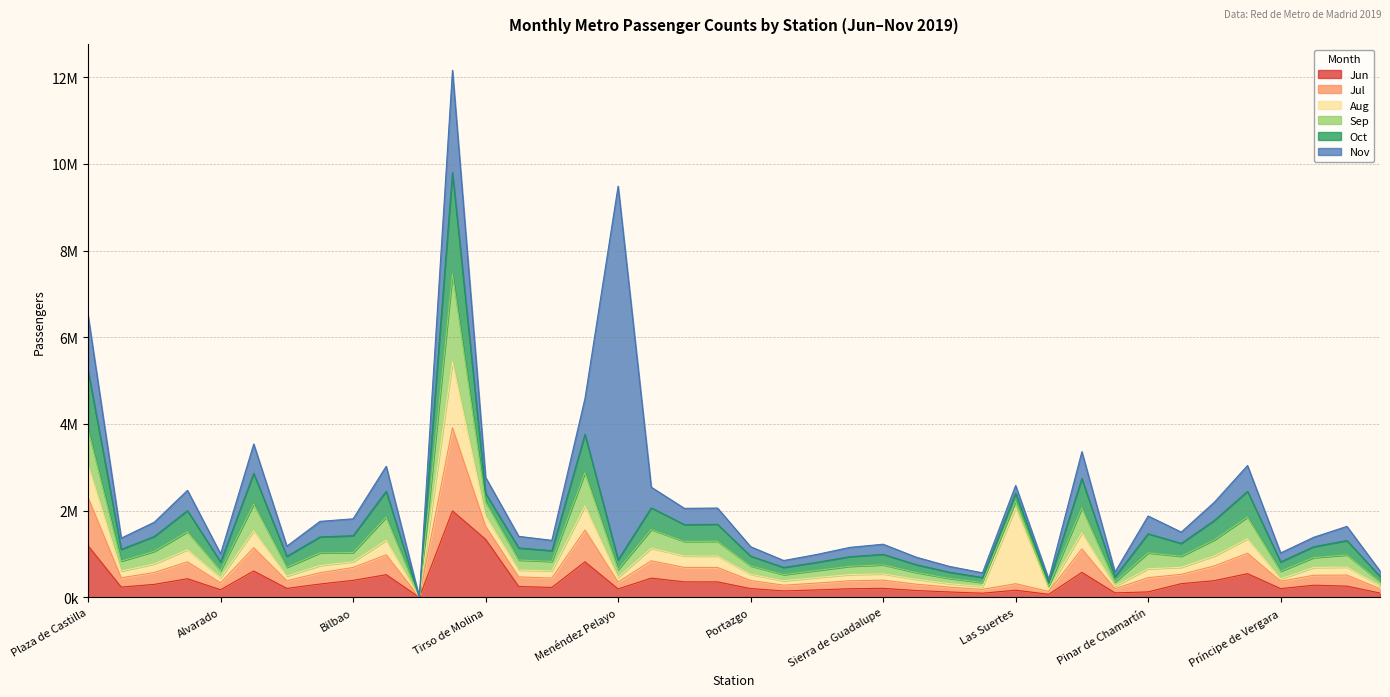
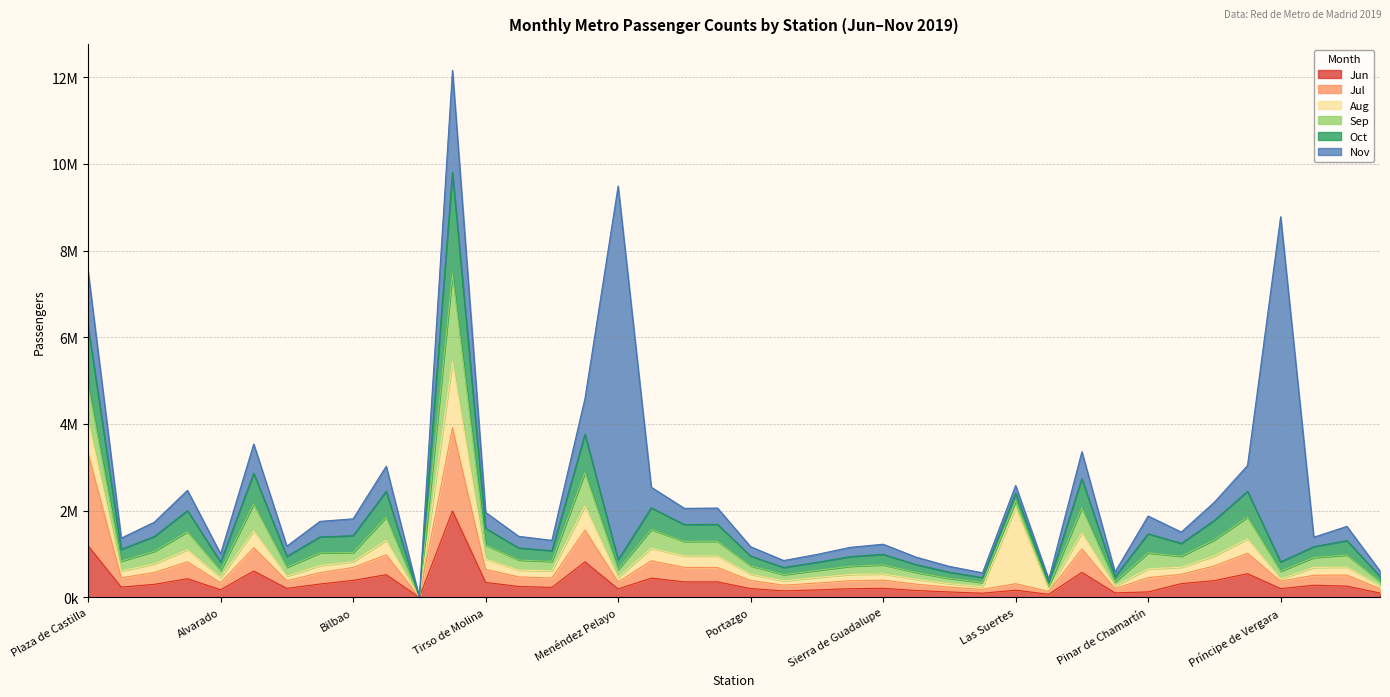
Jul, Plaza de Castilla: 1100000 -> 2100000
Jun, Tirso de Molina: 1300000 -> 300000
Oct, Tirso de Molina: 200000 -> 400000
Nov, Príncipe de Vergara: 200000 -> 8000000
